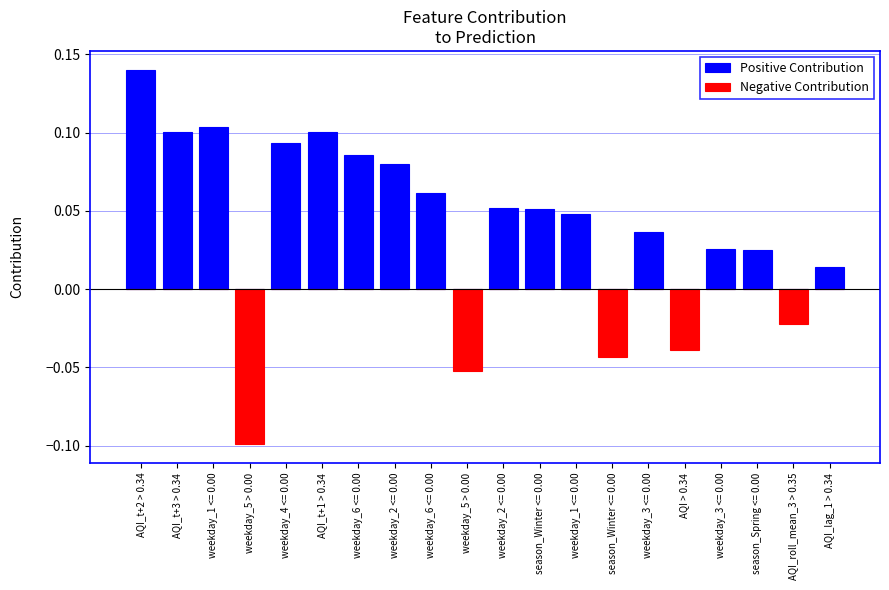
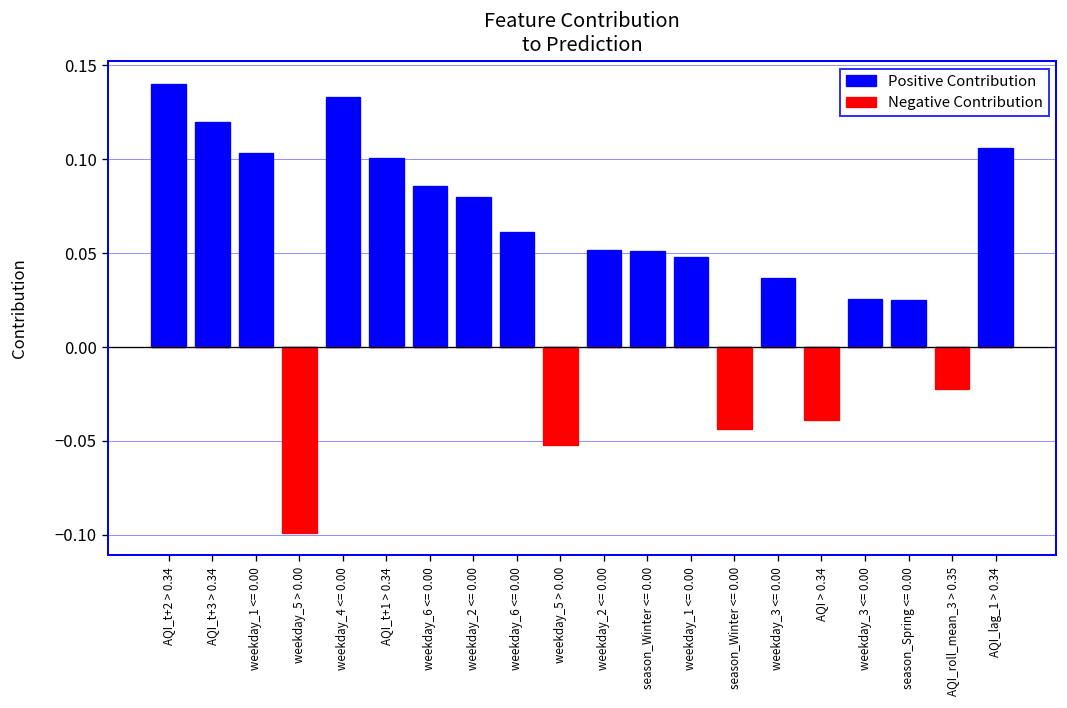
Positive Contribution, AQI_t+3 > 0.34: 0.100 -> 0.120
Positive Contribution, weekday_4 <= 0.00: 0.093 -> 0.133
Positive Contribution, AQI_lag_1 > 0.34: 0.014 -> 0.106
